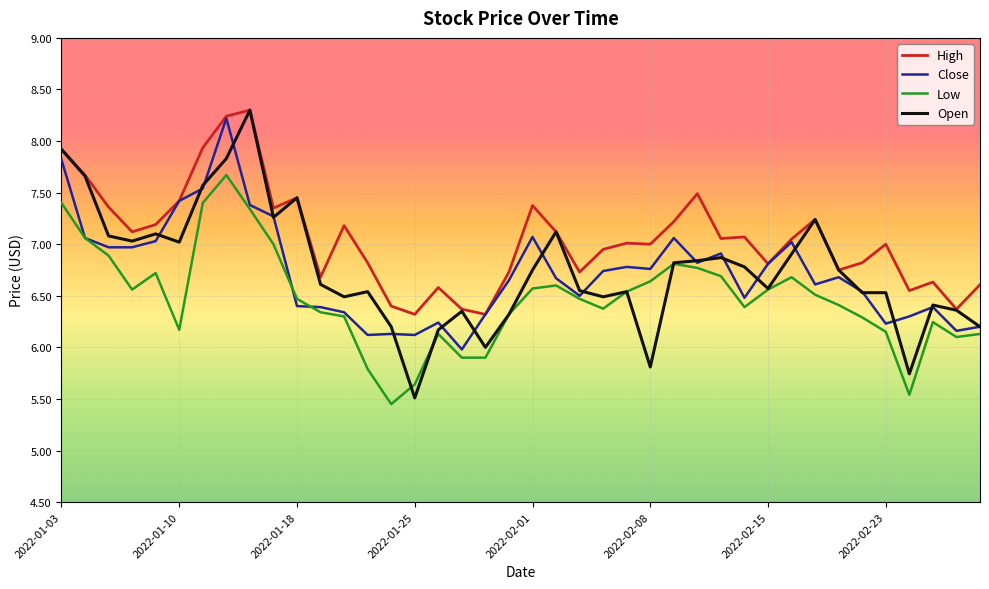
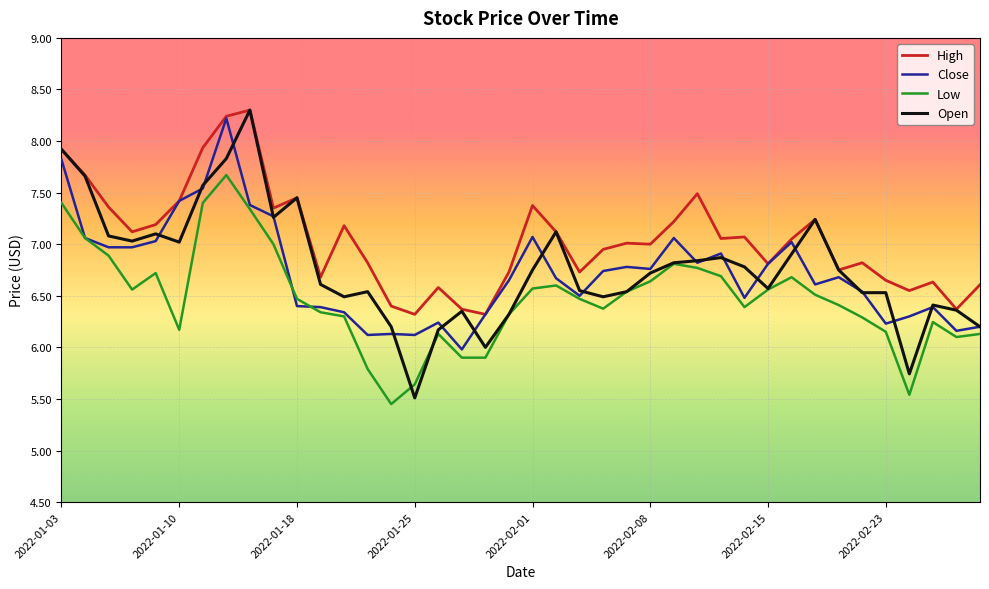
Open, 2022-02-08: 5.81 -> 6.72
High, 2022-02-23: 7.00 -> 6.65
